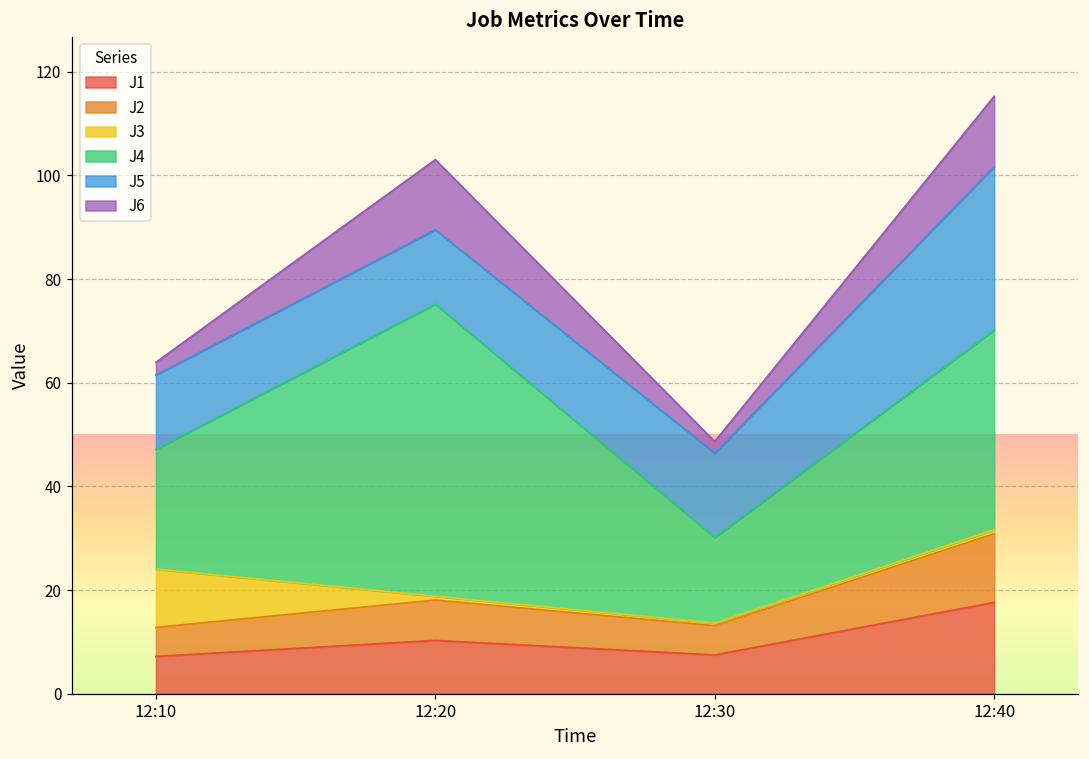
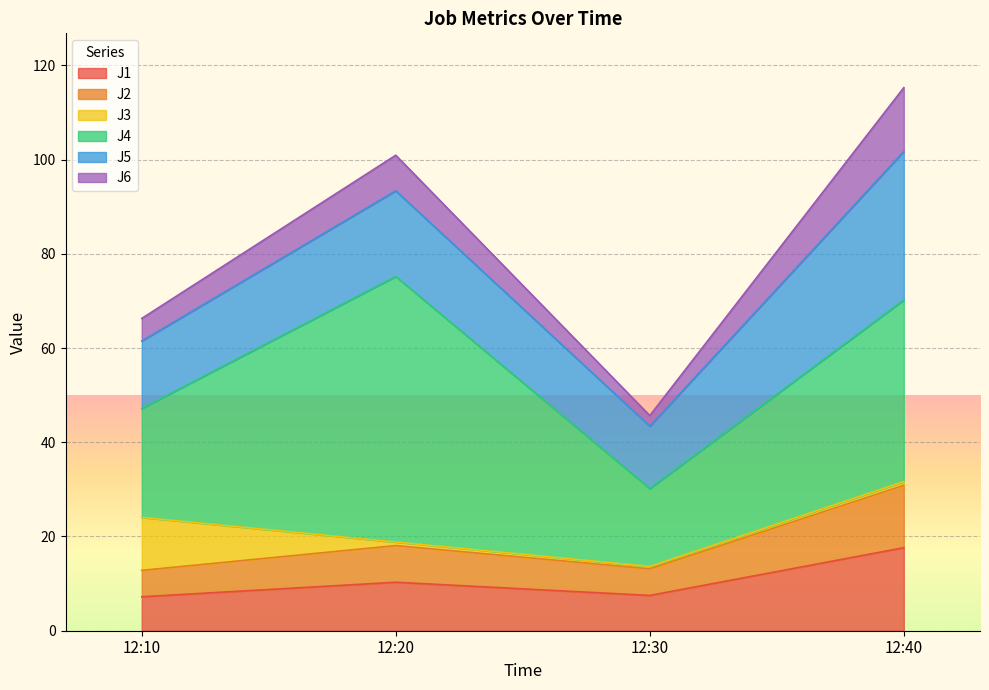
J6, 12:10: 2 -> 5
J5, 12:20: 14 -> 18
J6, 12:20: 14 -> 8
J5, 12:30: 16 -> 13
